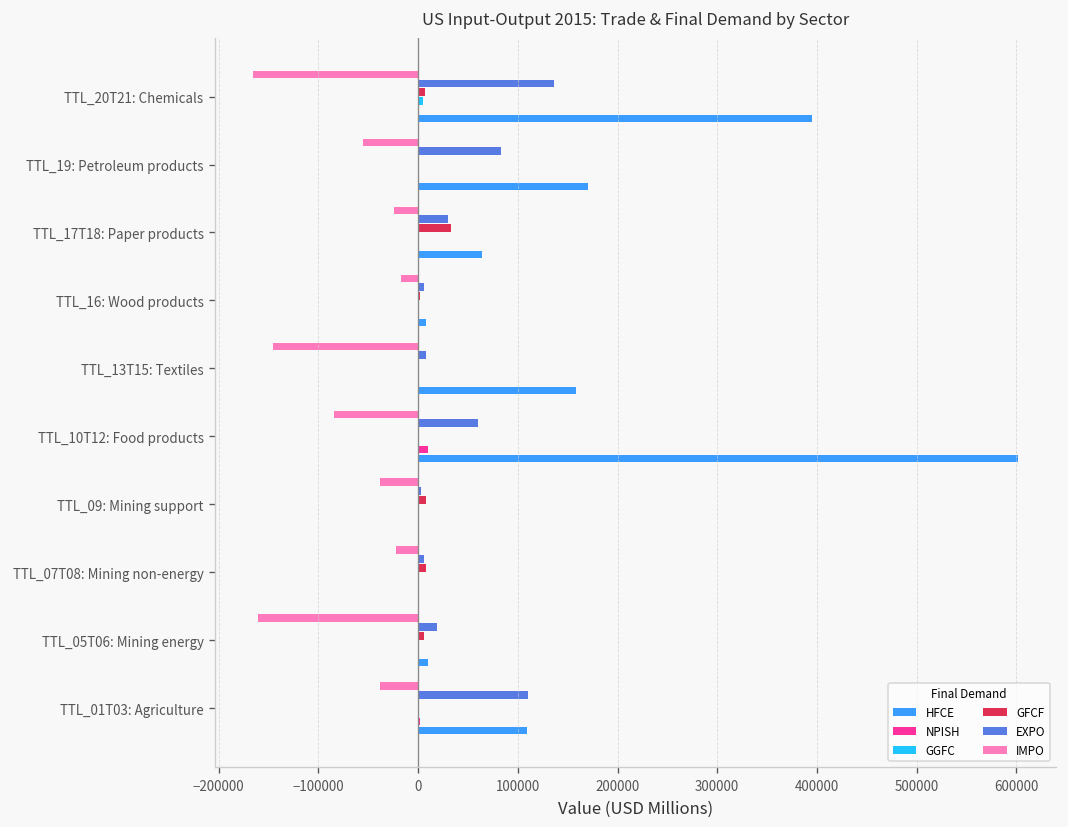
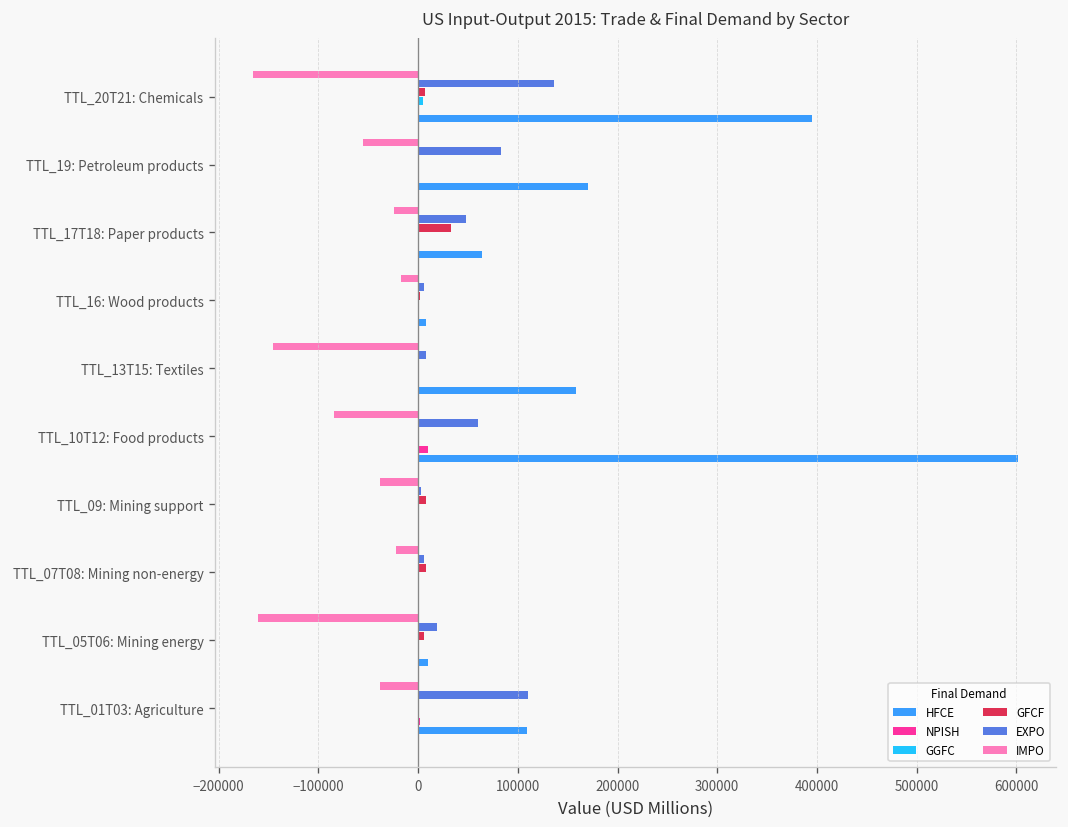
EXPO, TTL_17T18: Paper products: 30000 -> 50000
